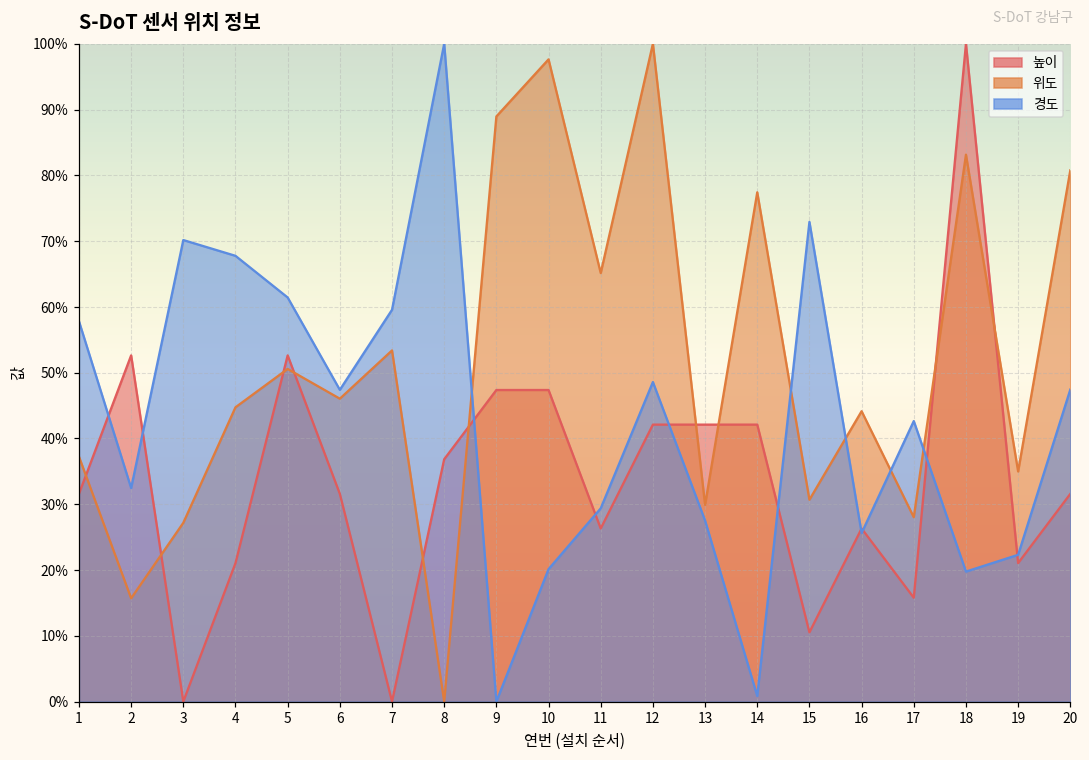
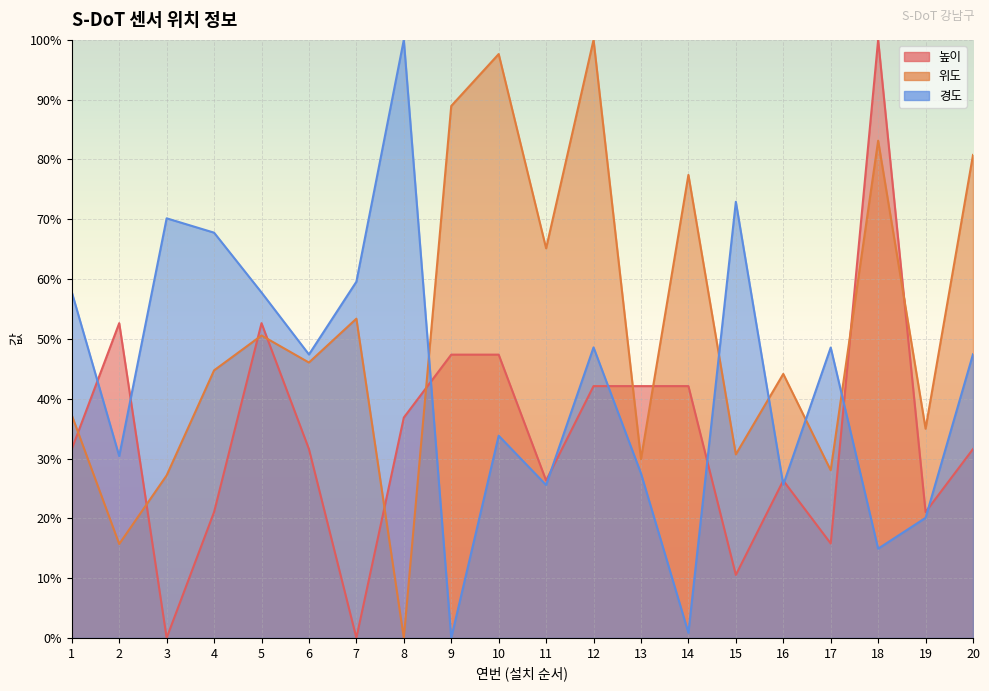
경도, 2: 32% -> 30%
경도, 5: 61% -> 58%
경도, 10: 20% -> 34%
경도, 11: 29% -> 26%
경도, 17: 43% -> 49%
경도, 18: 20% -> 15%
경도, 19: 22% -> 20%
